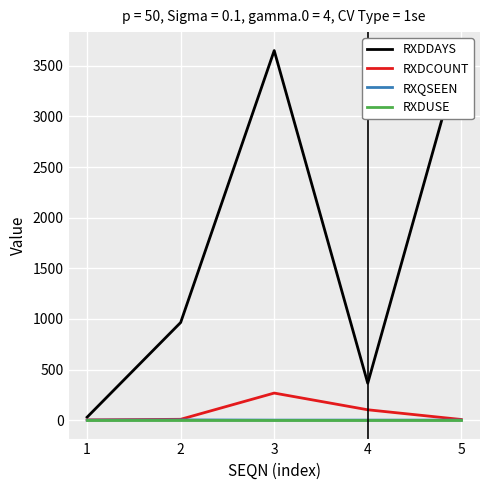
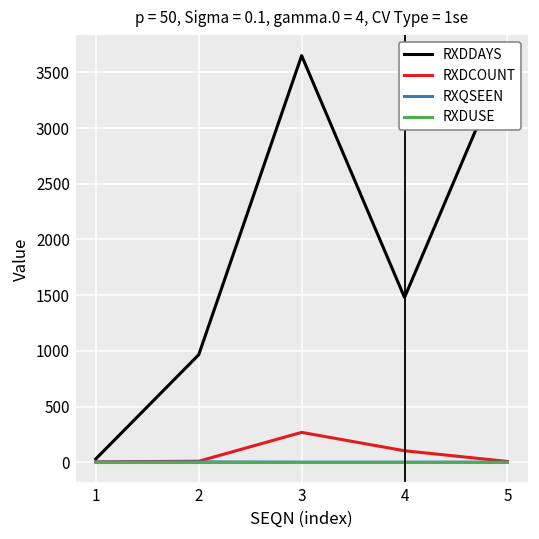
RXDDAYS, 4: 370 -> 1480
